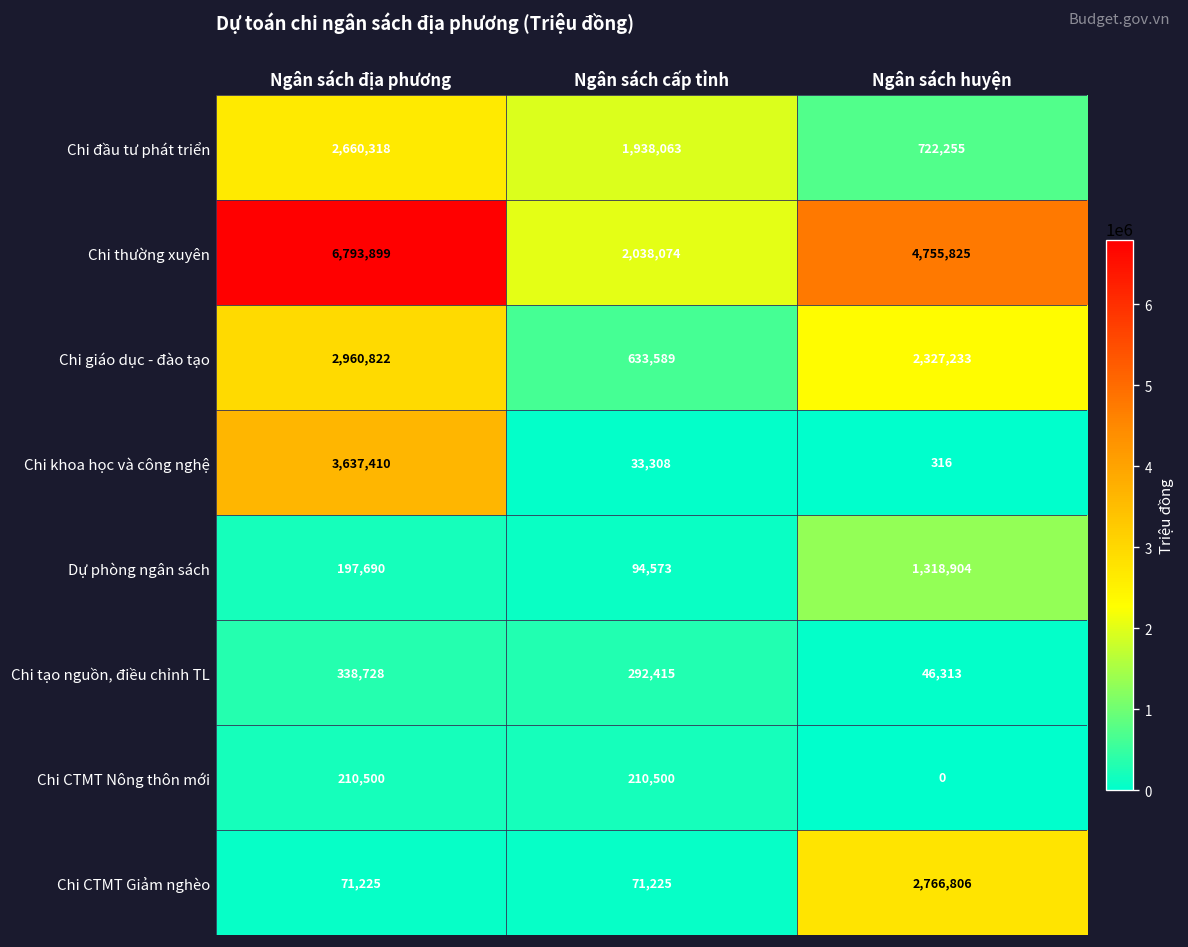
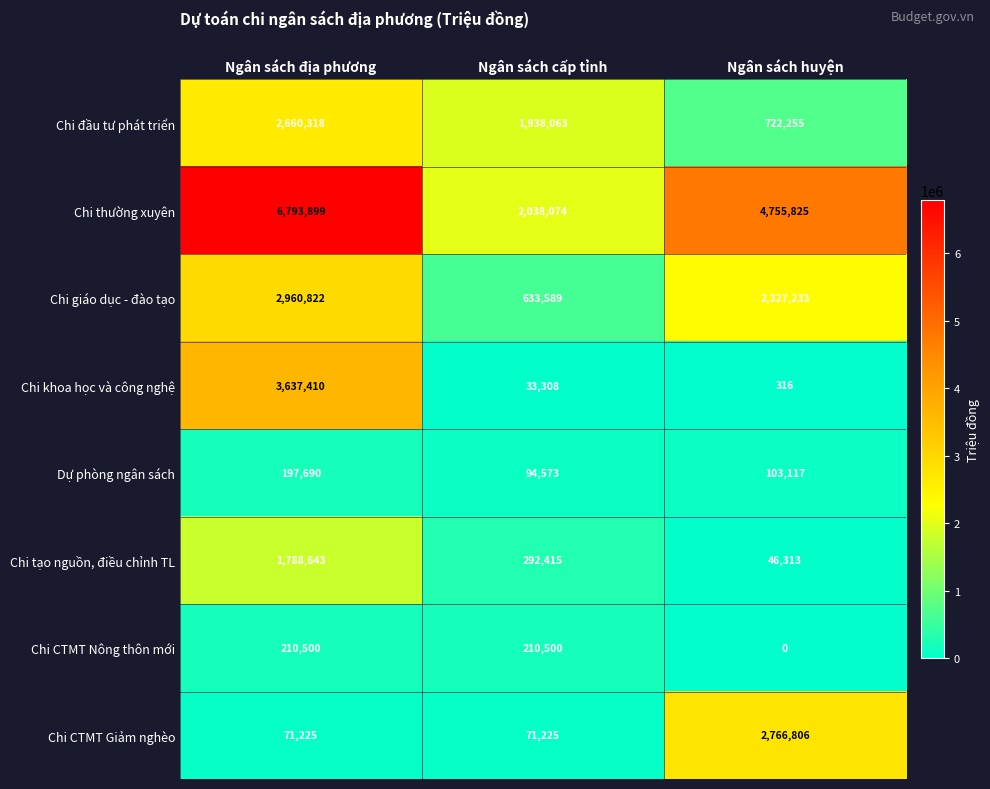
Dự phòng ngân sách, Ngân sách huyện: 1,318,904 -> 103,117
Chi tạo nguồn, điều chỉnh TL, Ngân sách địa phương: 338,728 -> 1,788,643
